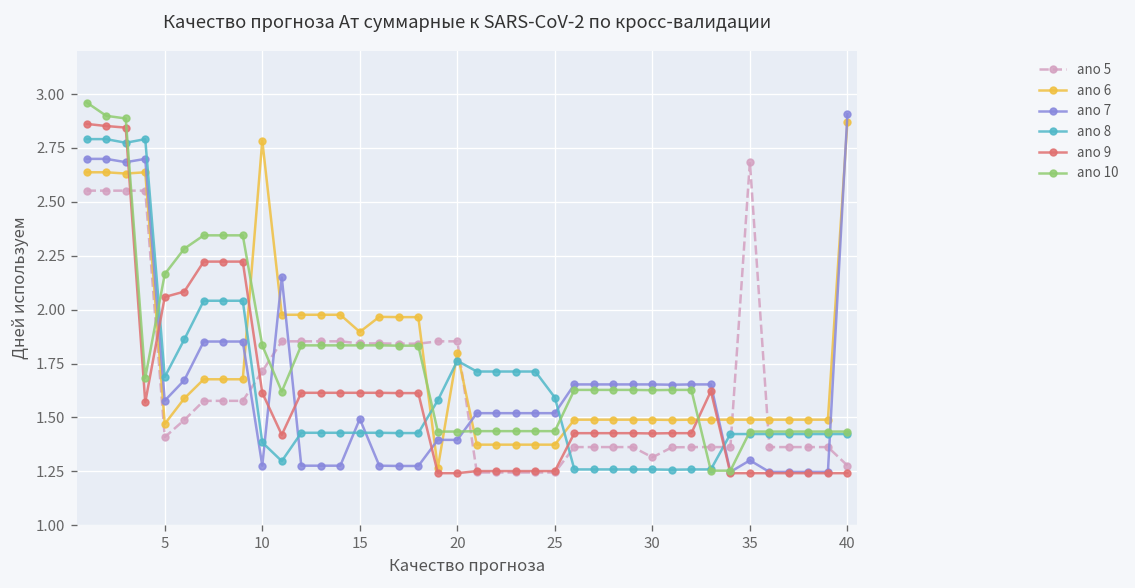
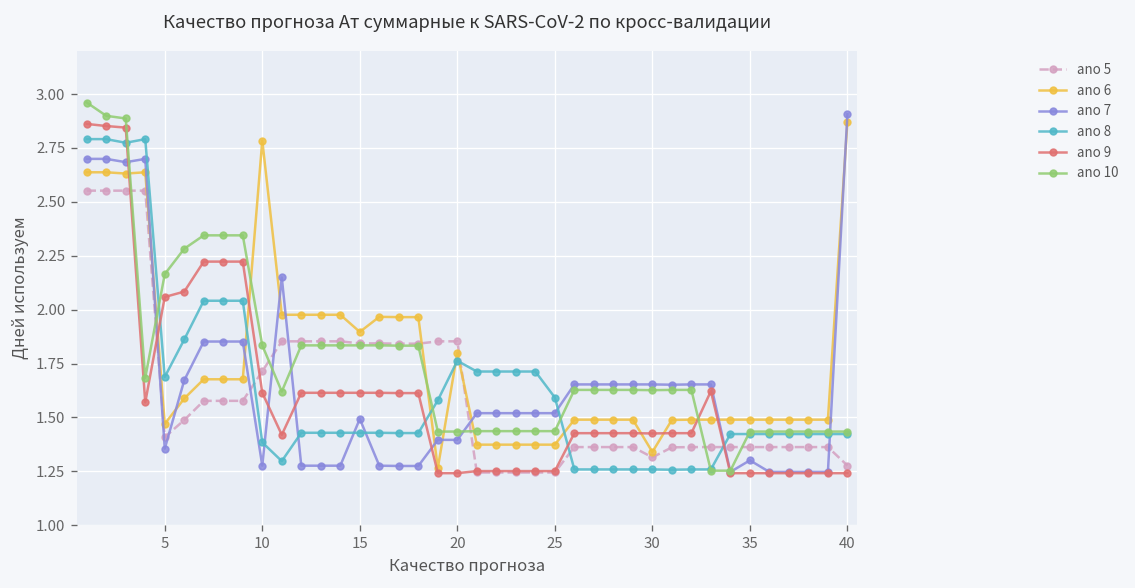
ano 7, 5: 1.58 -> 1.36
ano 6, 30: 1.49 -> 1.34
ano 5, 35: 2.68 -> 1.36
